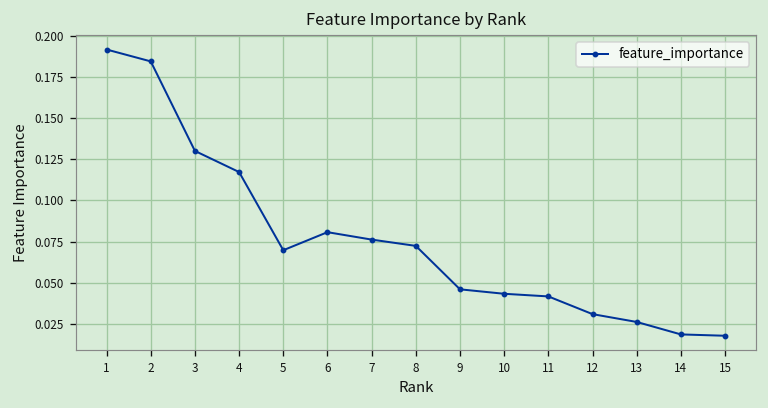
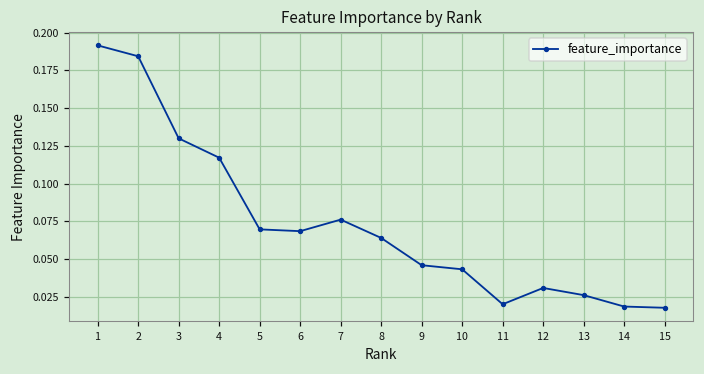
6: 0.081 -> 0.069
8: 0.072 -> 0.064
11: 0.042 -> 0.020
